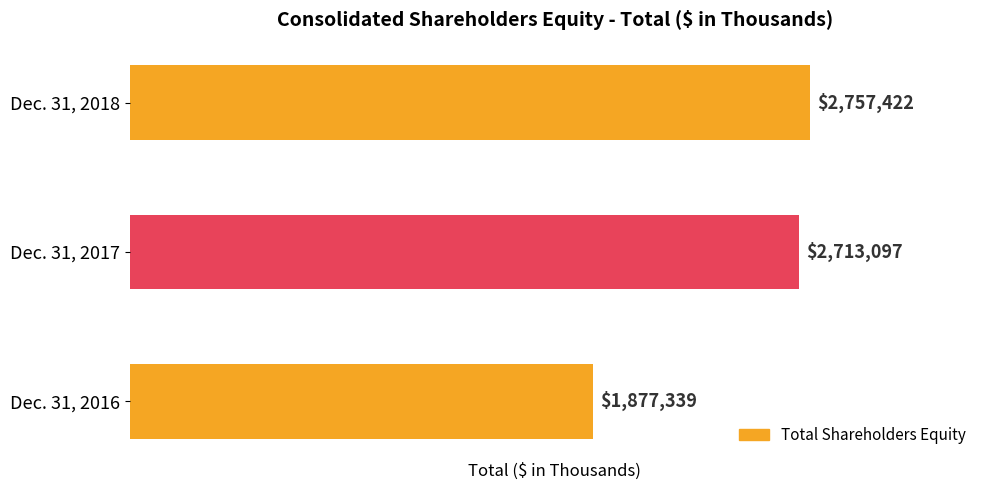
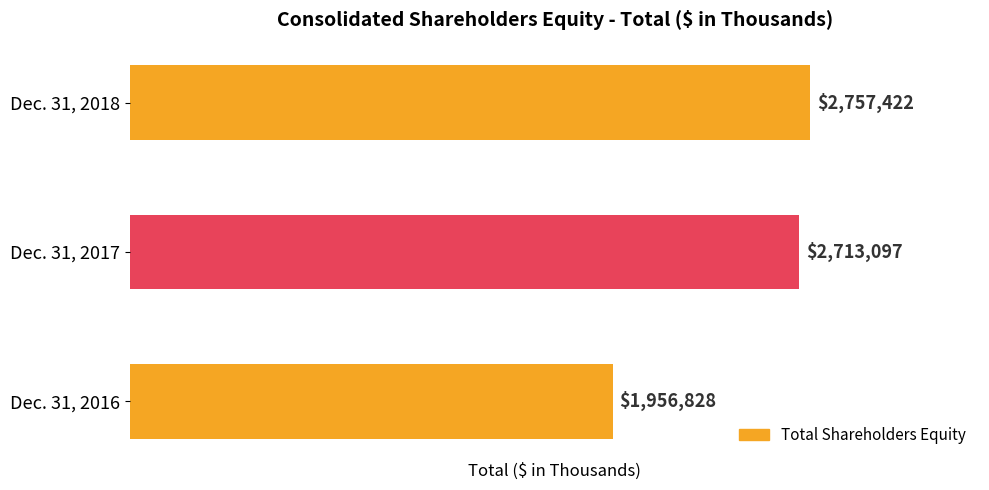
Dec. 31, 2016: $1,877,339 -> $1,956,828
